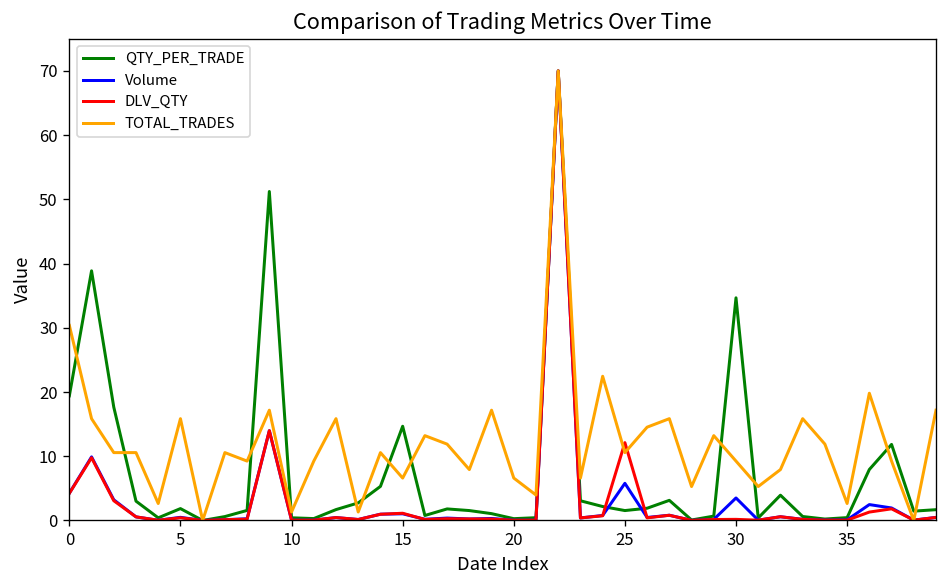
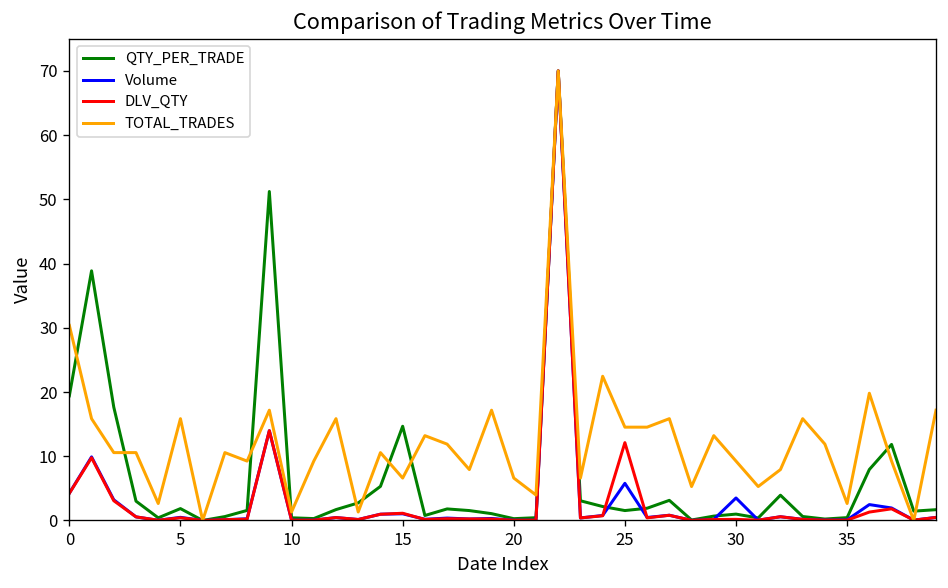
TOTAL_TRADES, 25: 11 -> 15
QTY_PER_TRADE, 30: 35 -> 1
